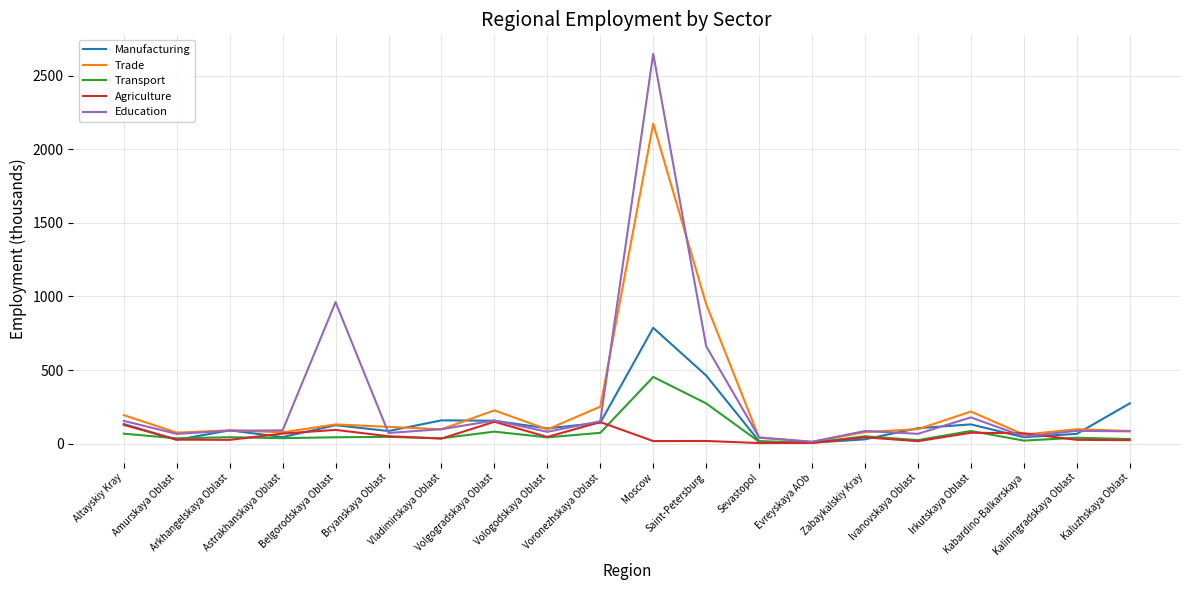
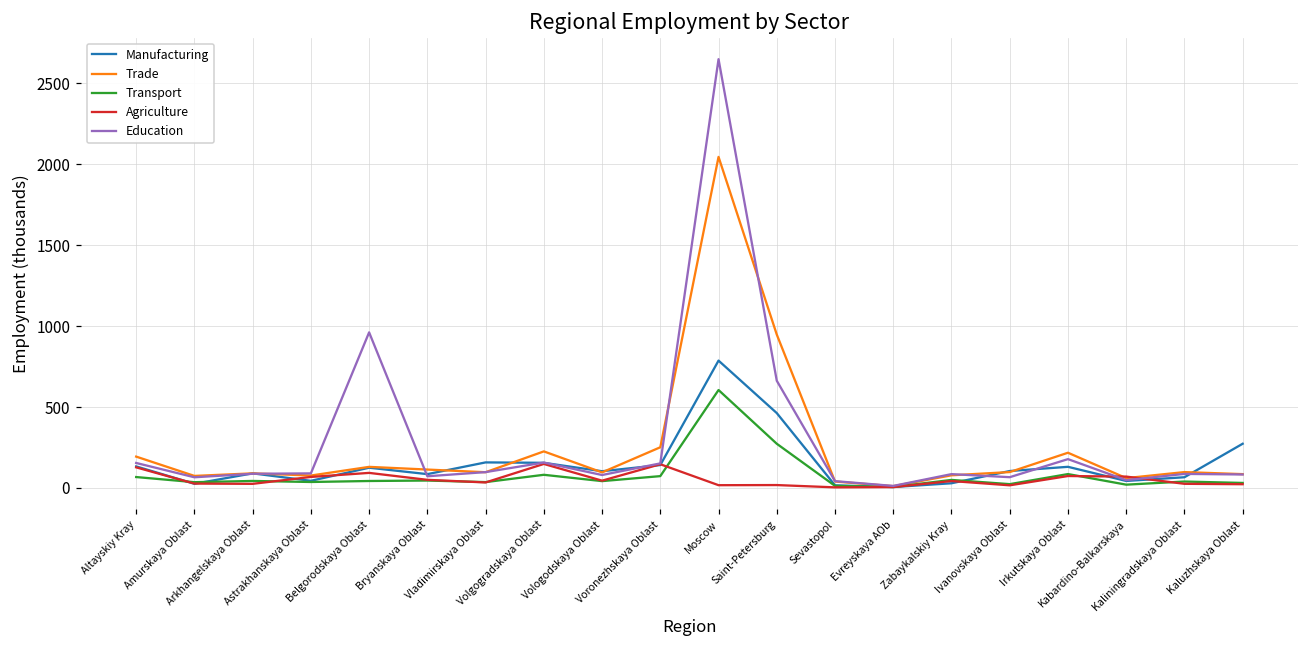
Trade, Moscow: 2170 -> 2050
Transport, Moscow: 450 -> 610
